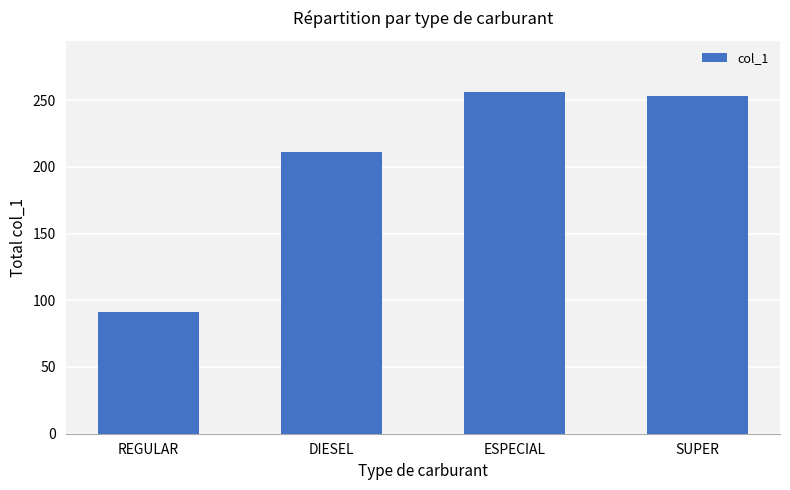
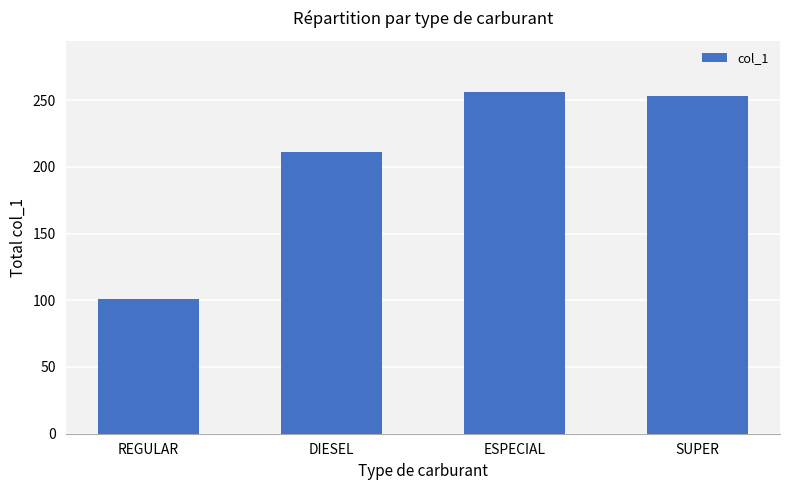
REGULAR: 91 -> 101
